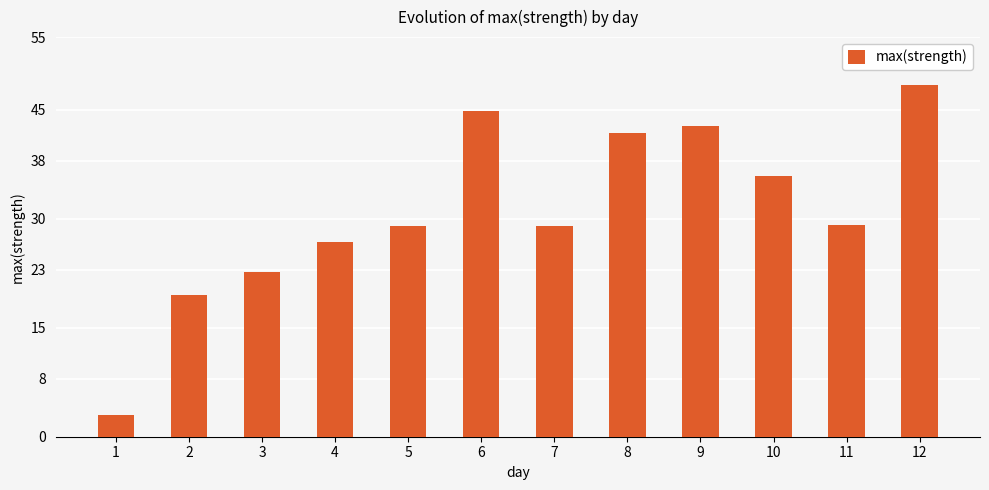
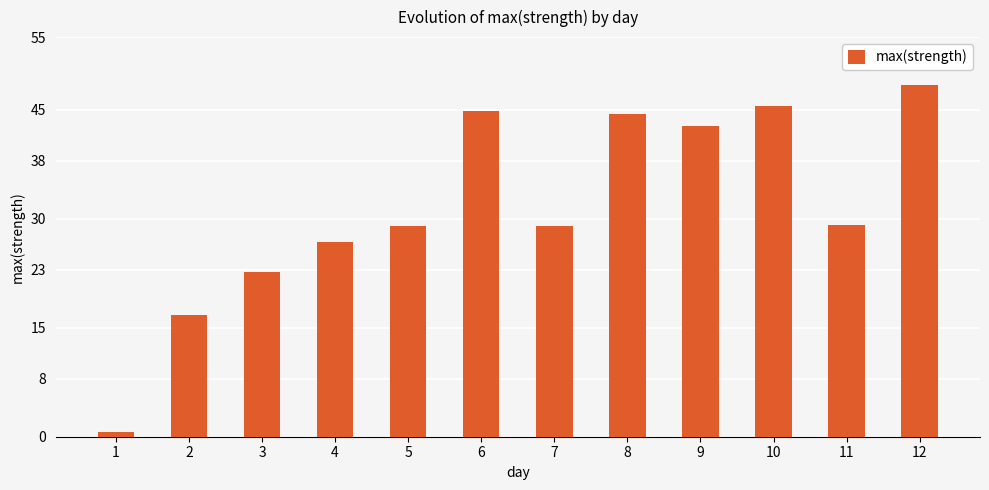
1: 3 -> 1
2: 20 -> 17
8: 42 -> 44
10: 36 -> 45
